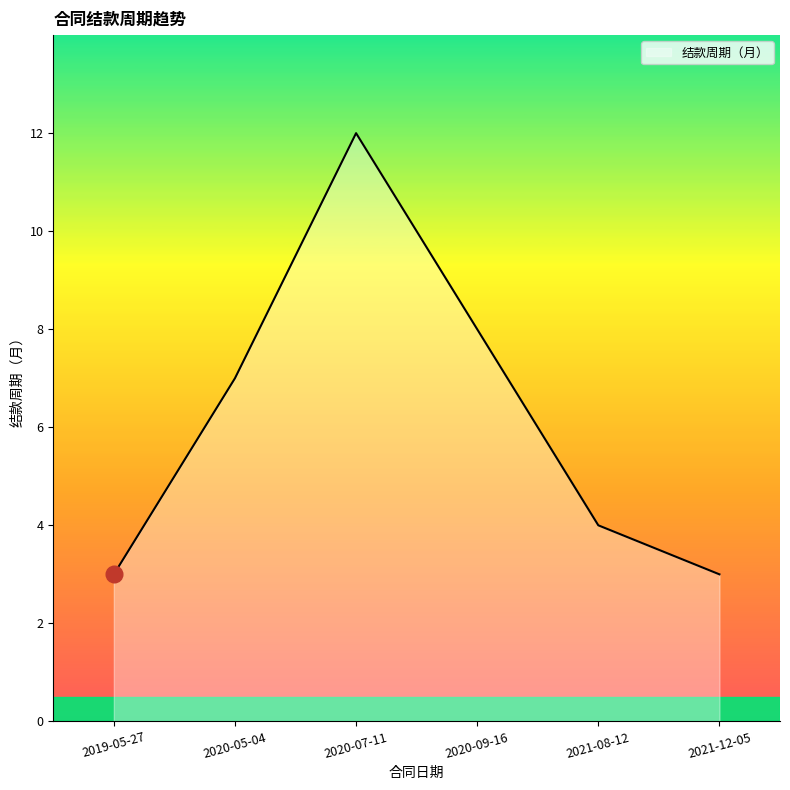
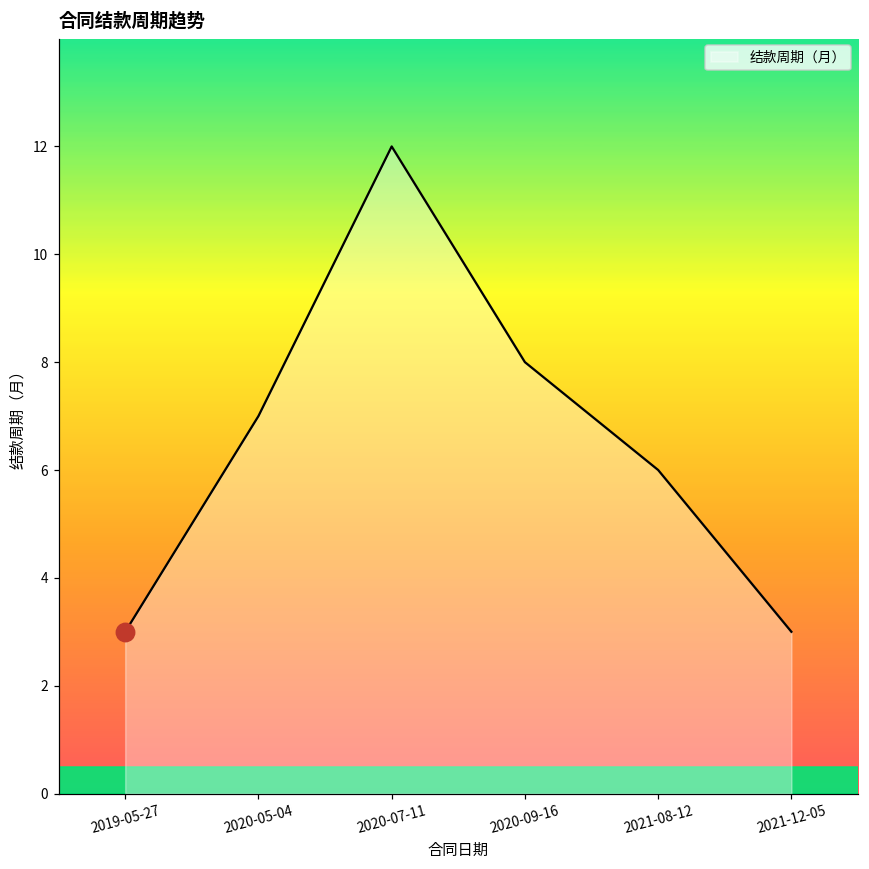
结款周期（月）, 2021-08-12: 4 -> 6
